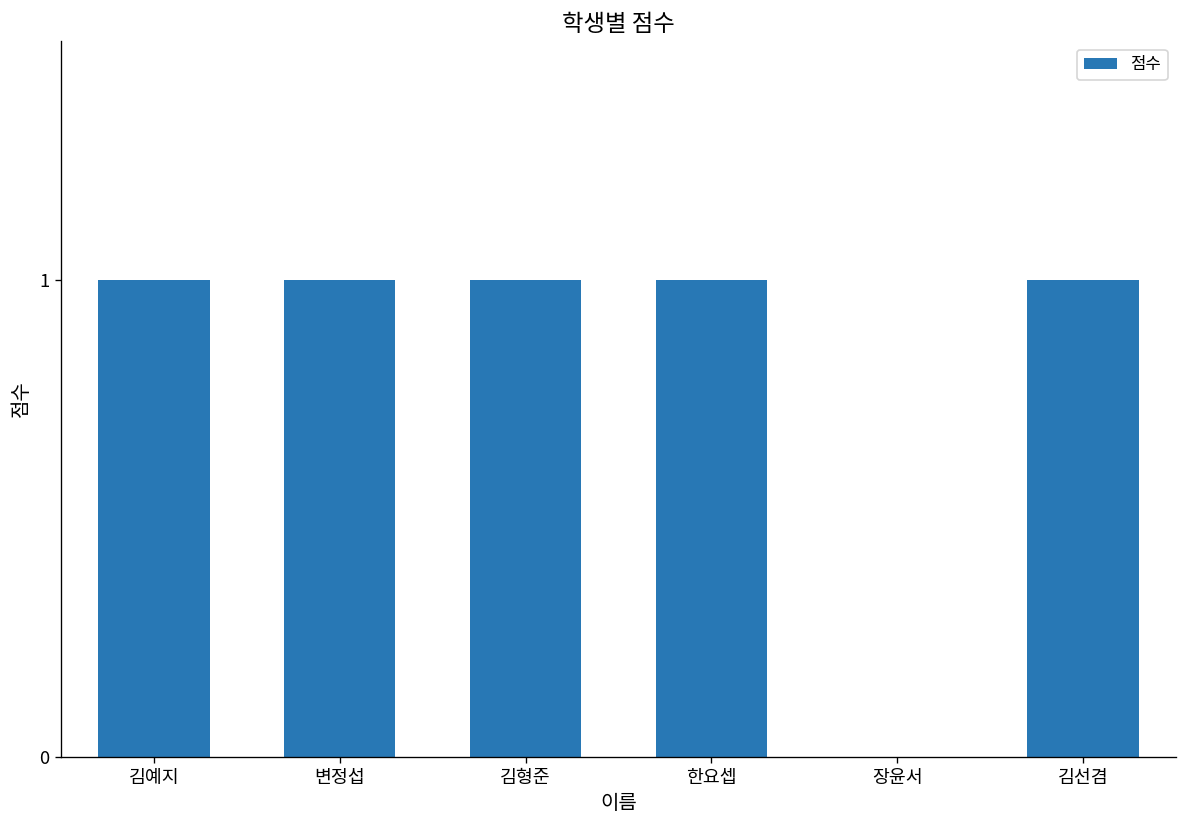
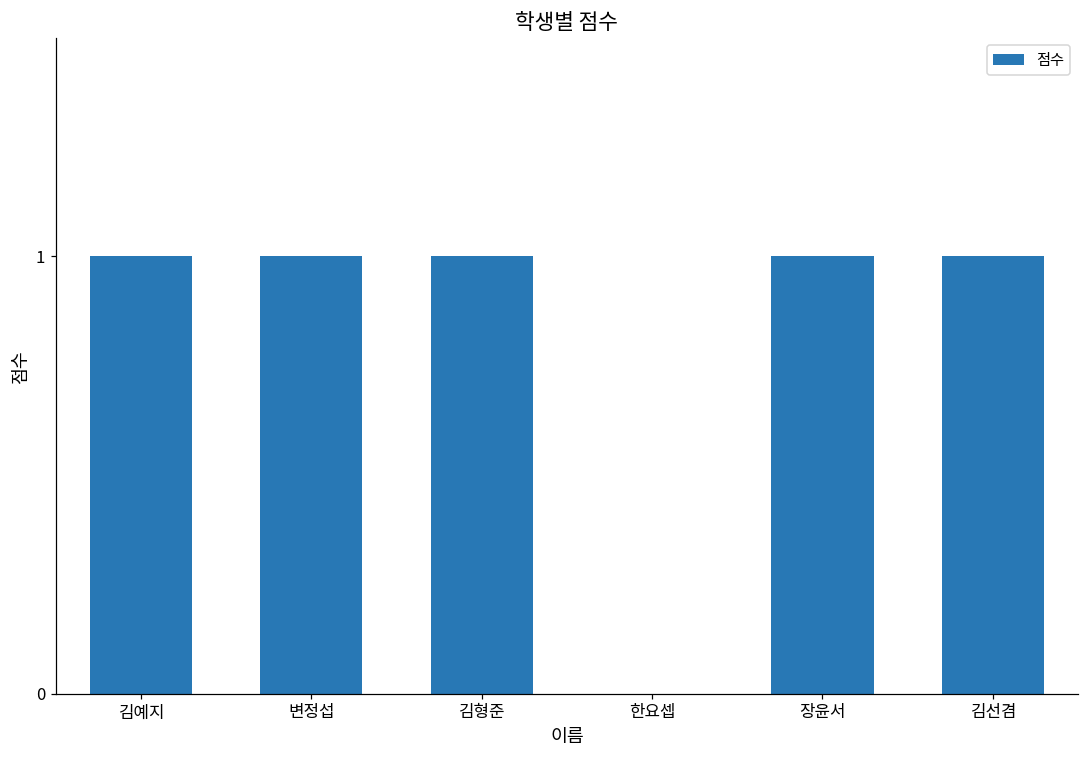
한요셉: 1 -> 0
장윤서: 0 -> 1
